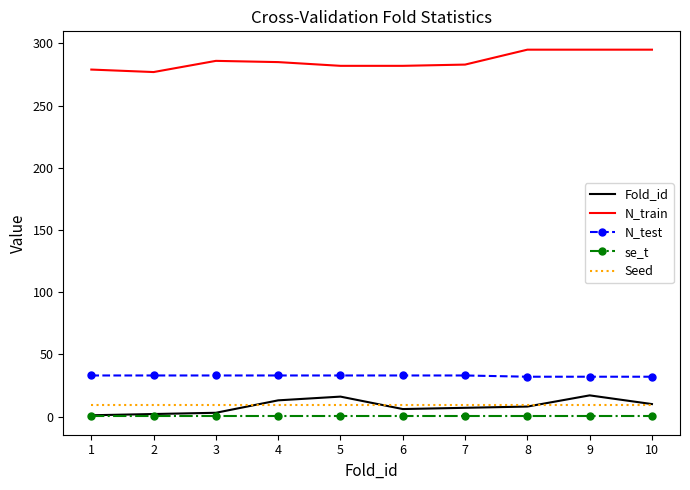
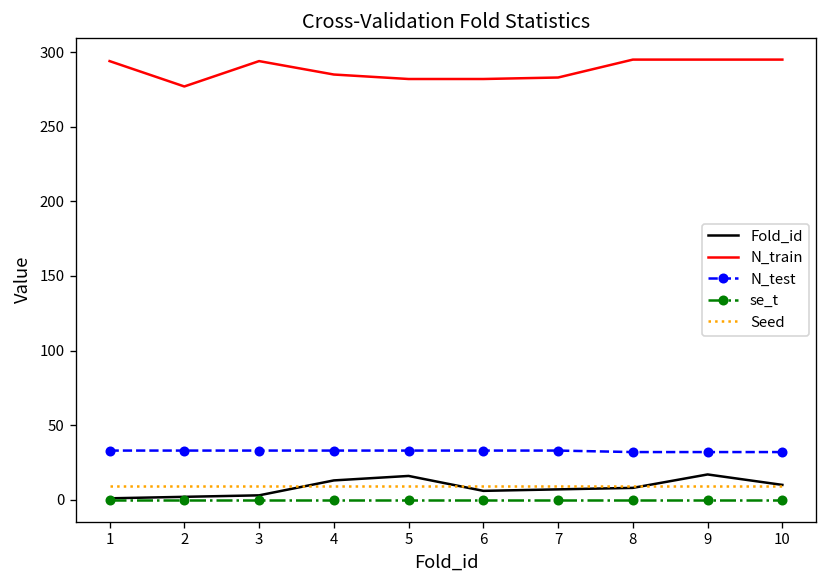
N_train, 1: 279 -> 294
N_train, 3: 286 -> 294
